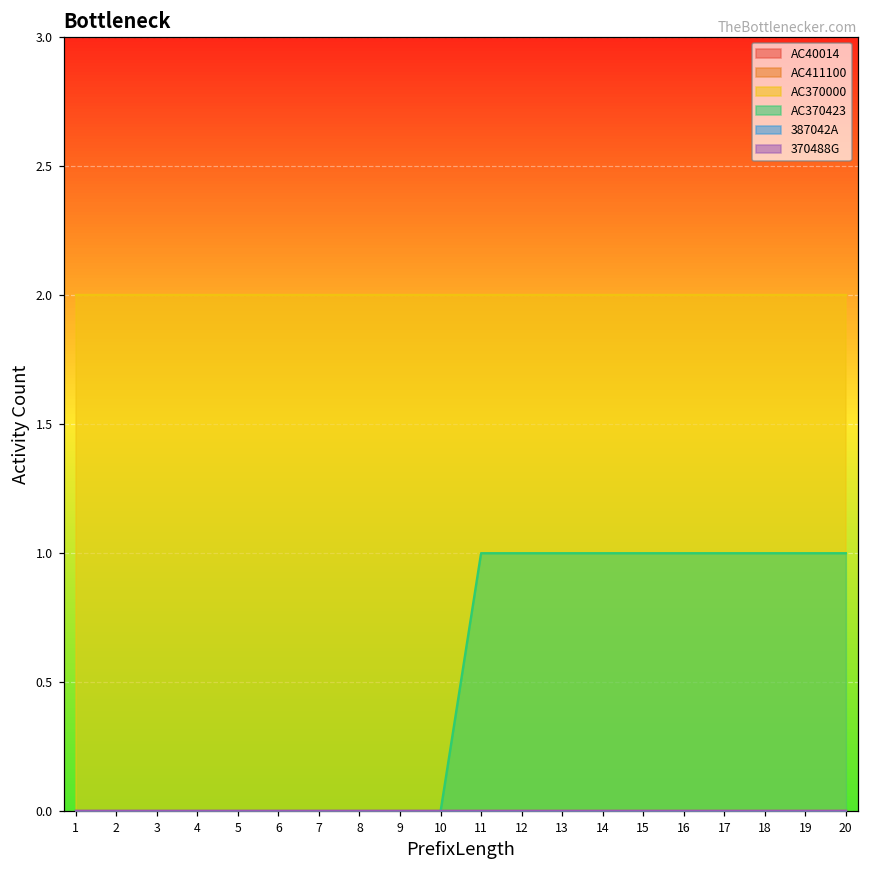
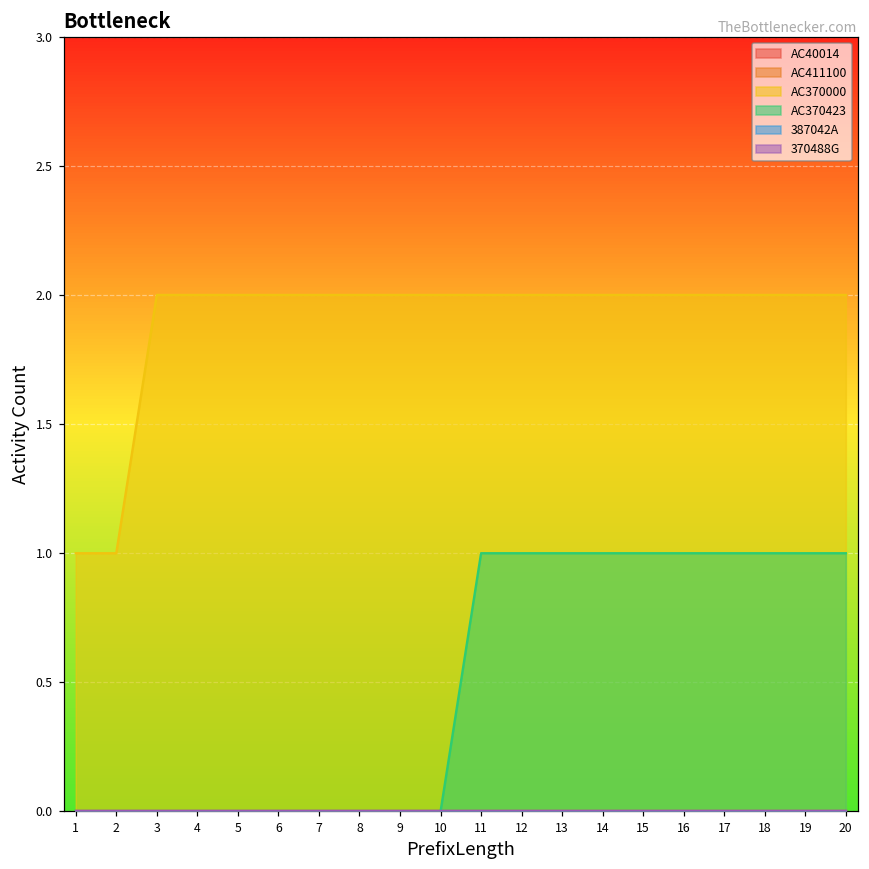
AC370000, 1: 2 -> 1
AC370000, 2: 2 -> 1
